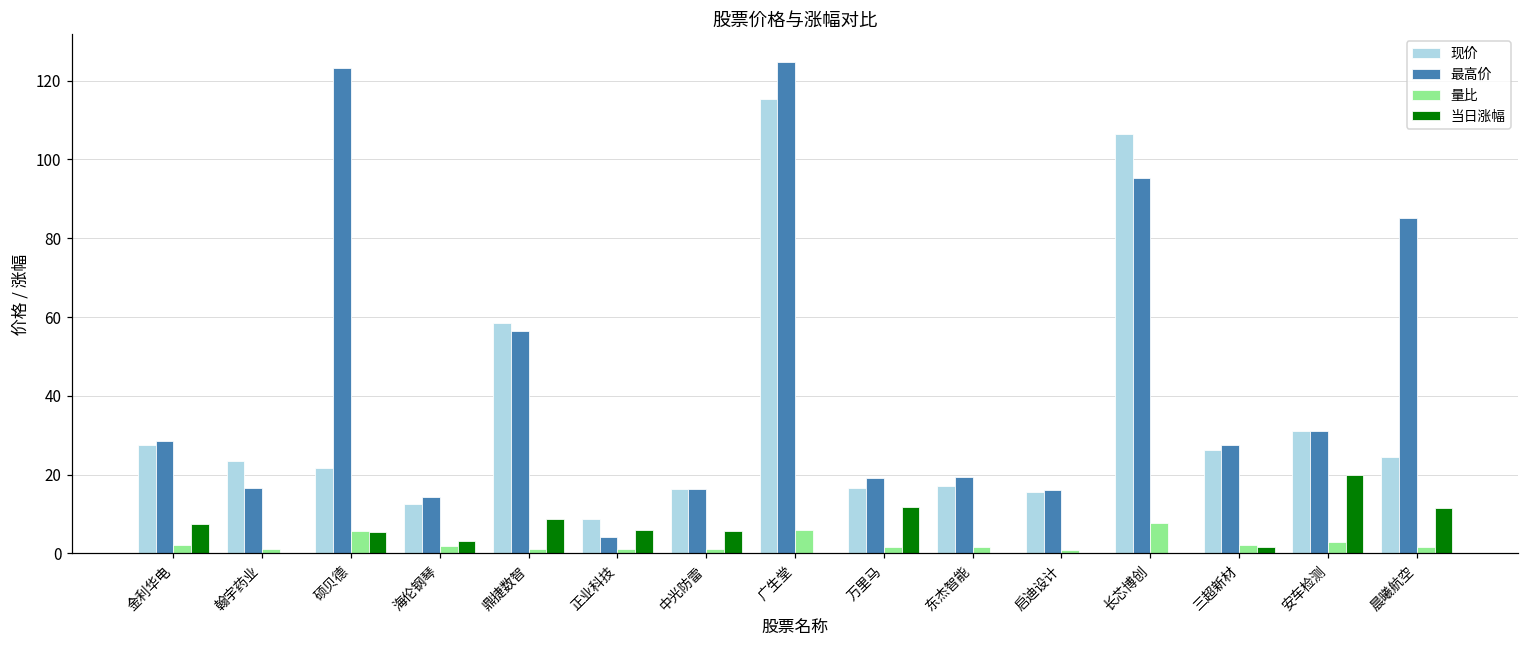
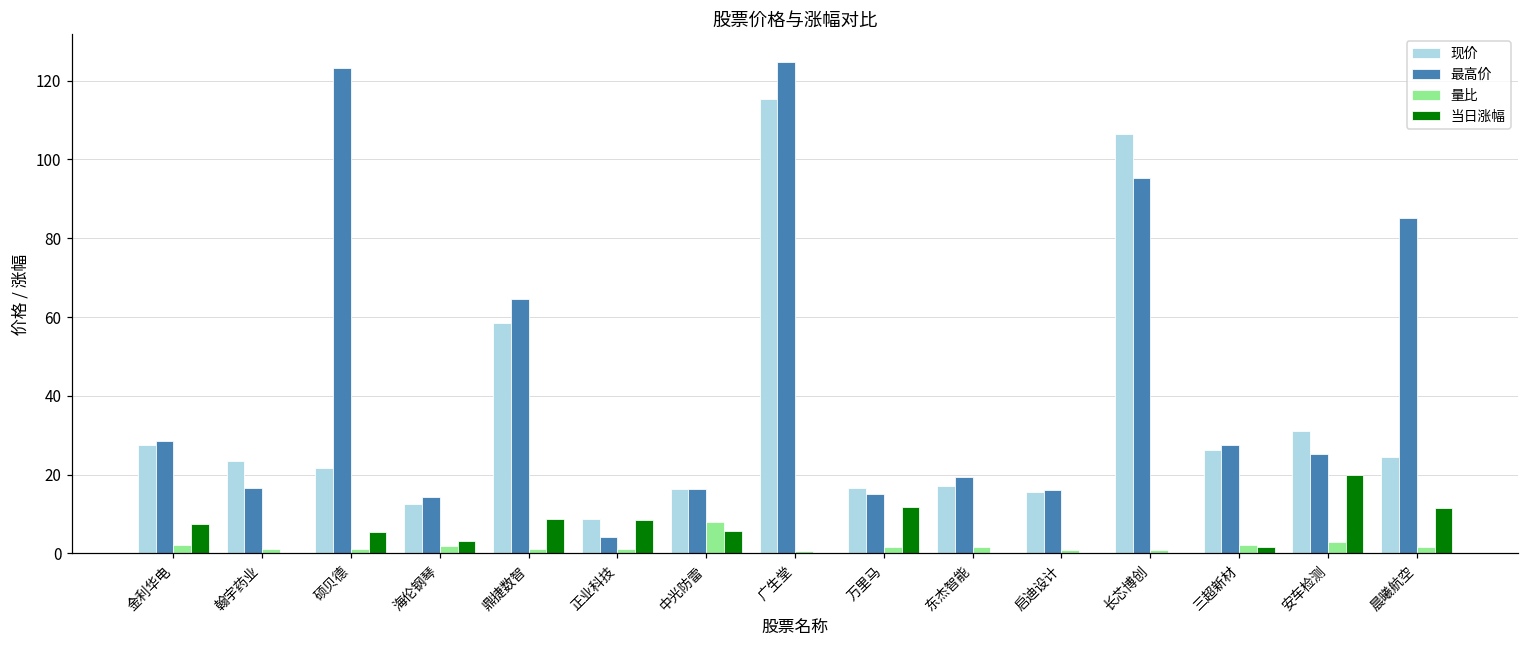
量比, 硕贝德: 6 -> 1
最高价, 鼎捷数智: 56 -> 65
当日涨幅, 正业科技: 6 -> 8
量比, 中光防雷: 1 -> 8
量比, 广生堂: 6 -> 1
最高价, 万里马: 19 -> 15
量比, 长芯博创: 8 -> 1
最高价, 安车检测: 31 -> 25
